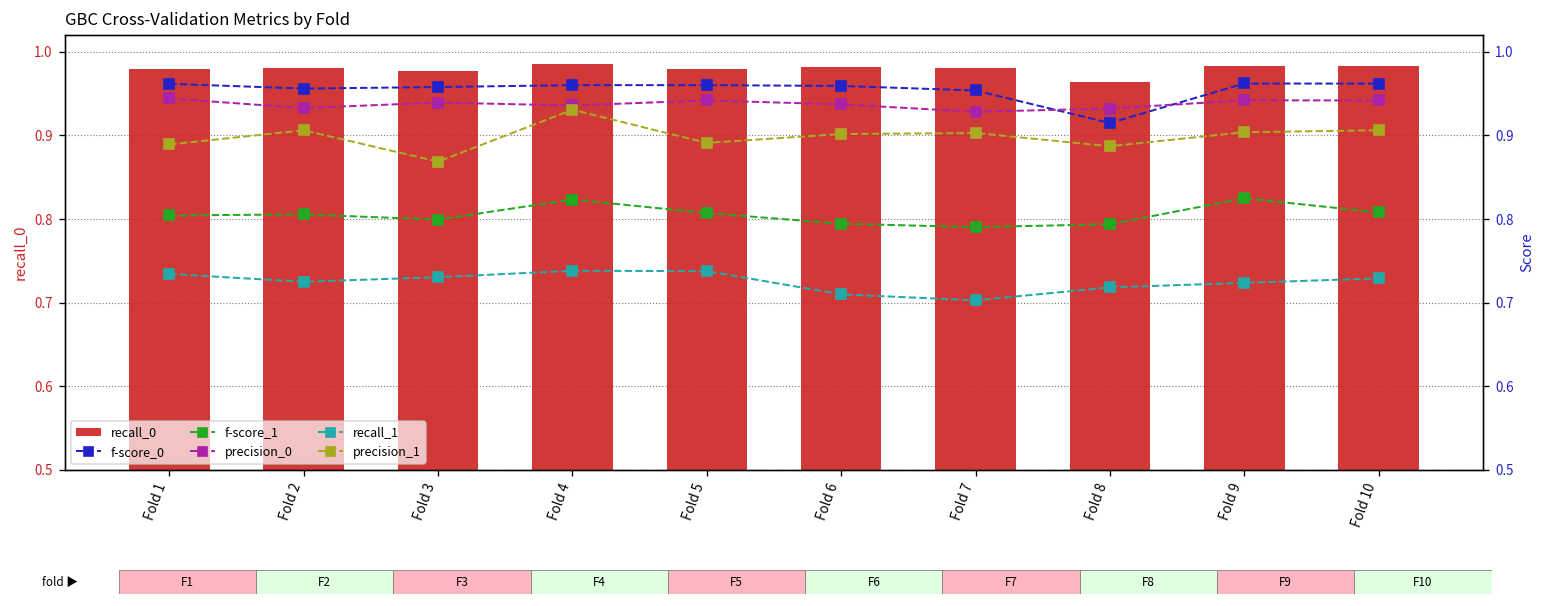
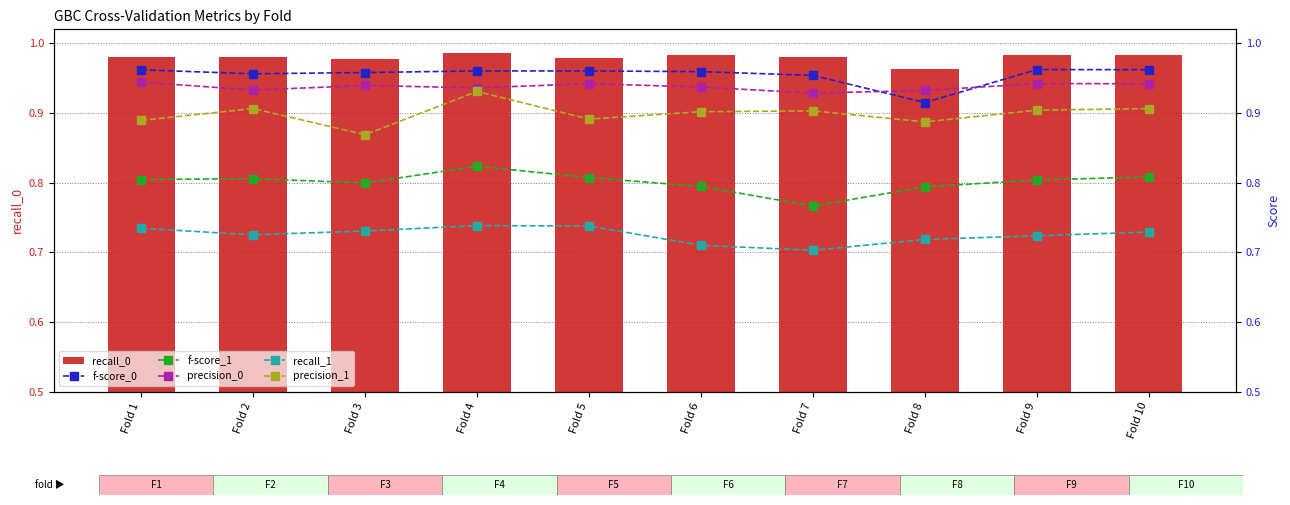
f-score_1, Fold 7: 0.79 -> 0.77
f-score_1, Fold 9: 0.82 -> 0.80
